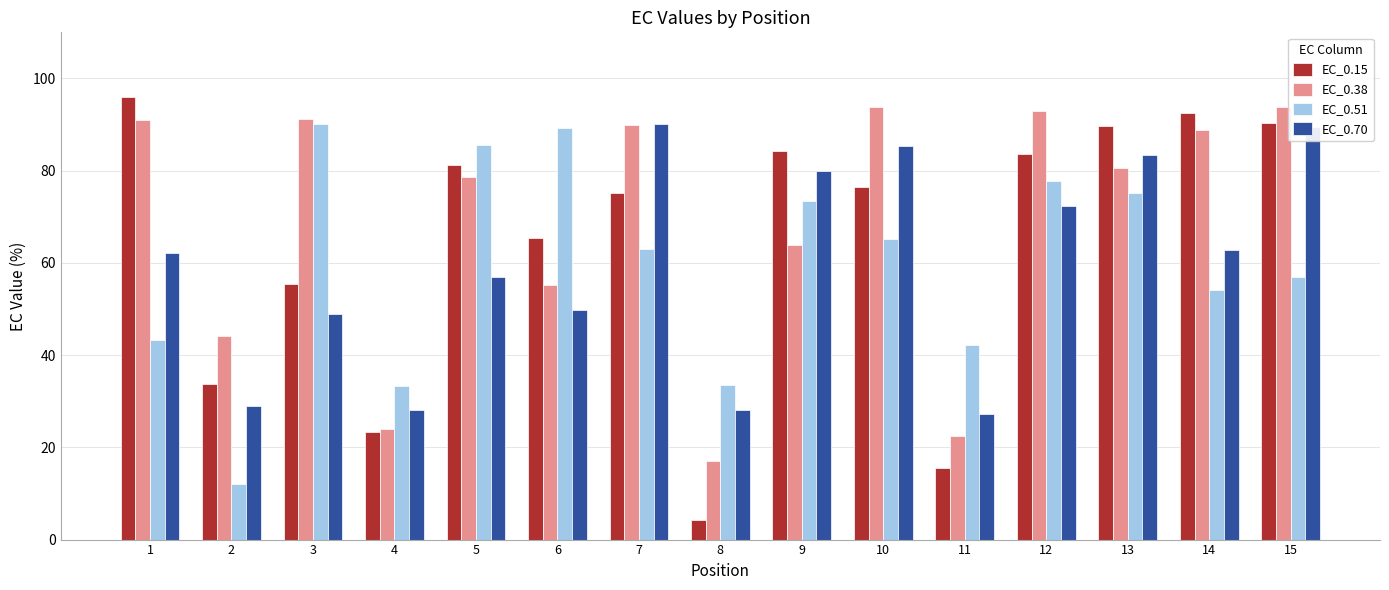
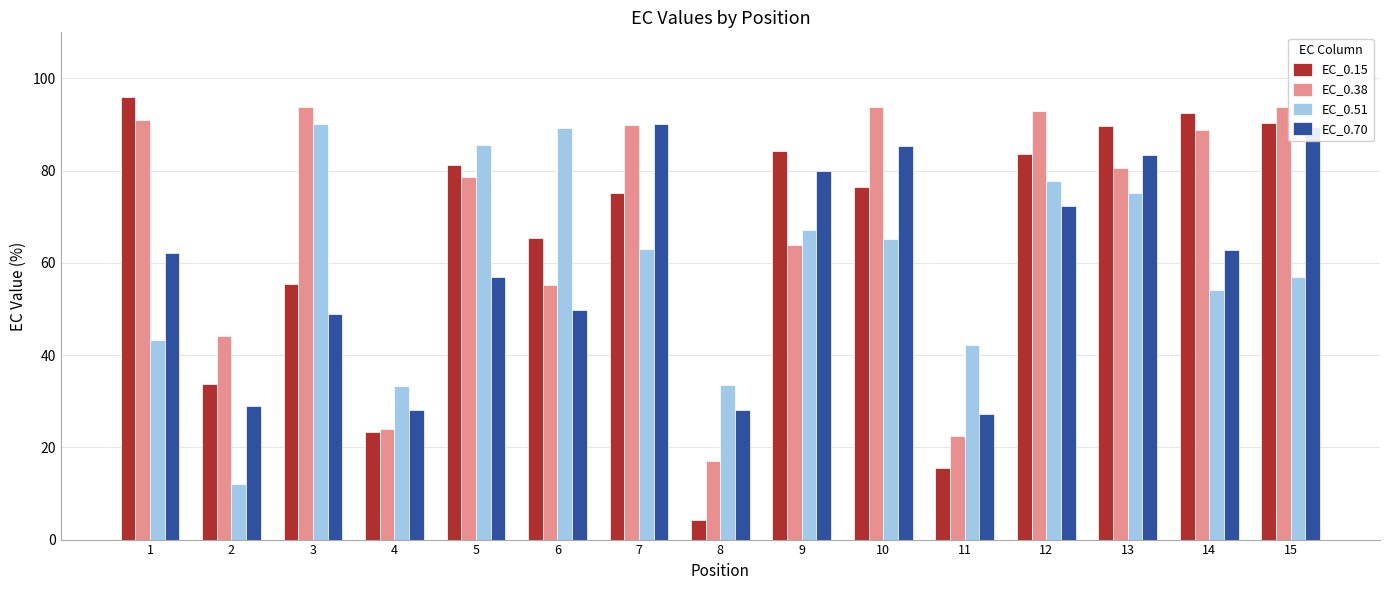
EC_0.38, 3: 91 -> 94
EC_0.51, 9: 73 -> 67
